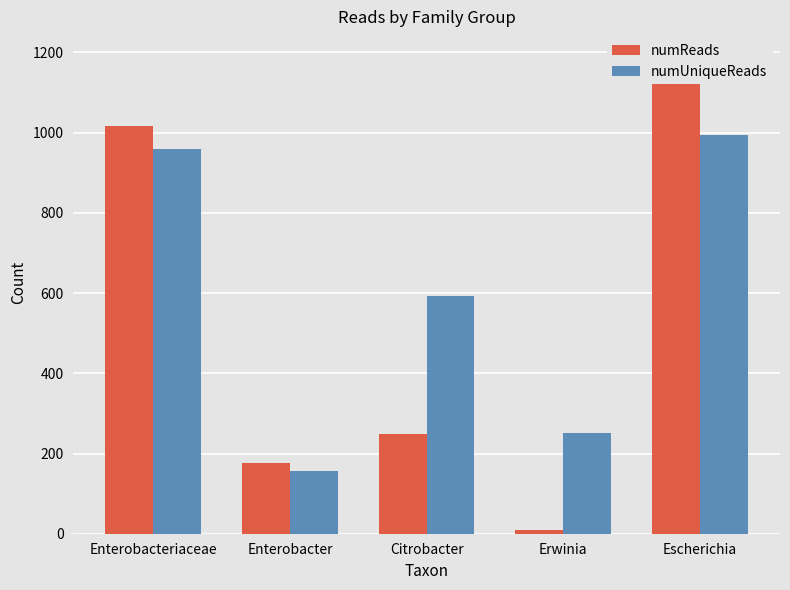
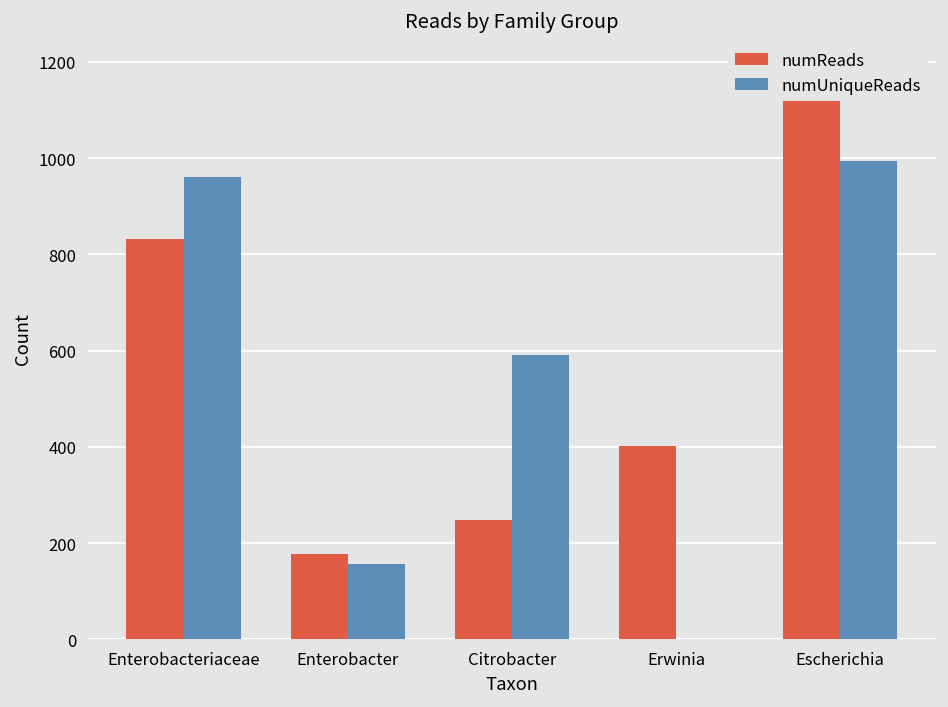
numReads, Enterobacteriaceae: 1020 -> 830
numReads, Erwinia: 10 -> 400
numUniqueReads, Erwinia: 250 -> 0
